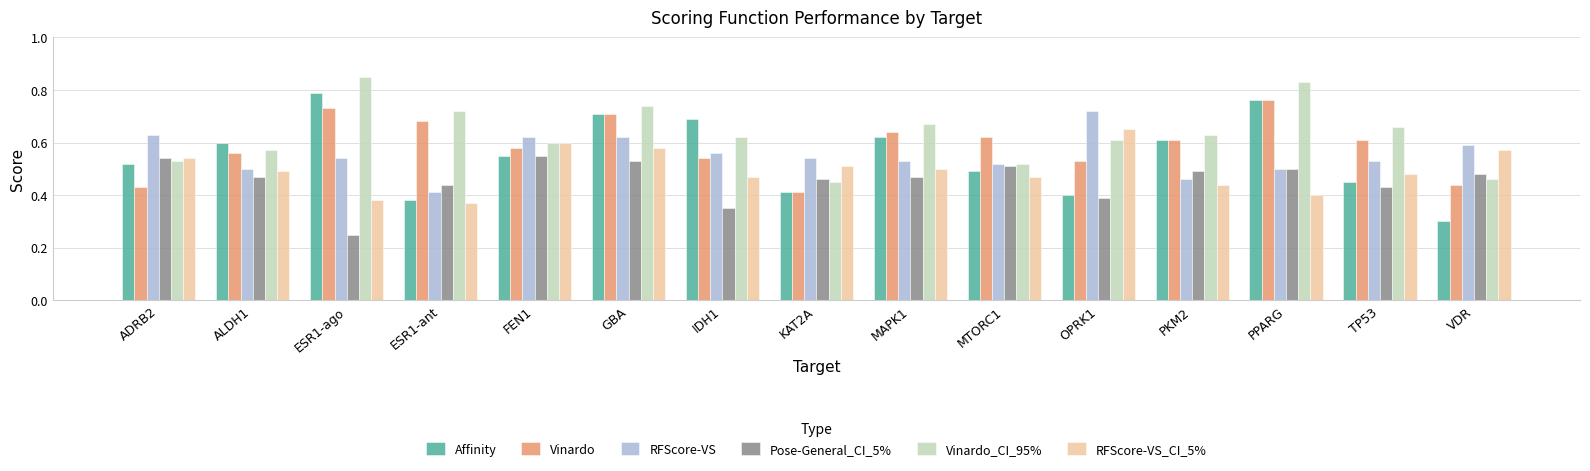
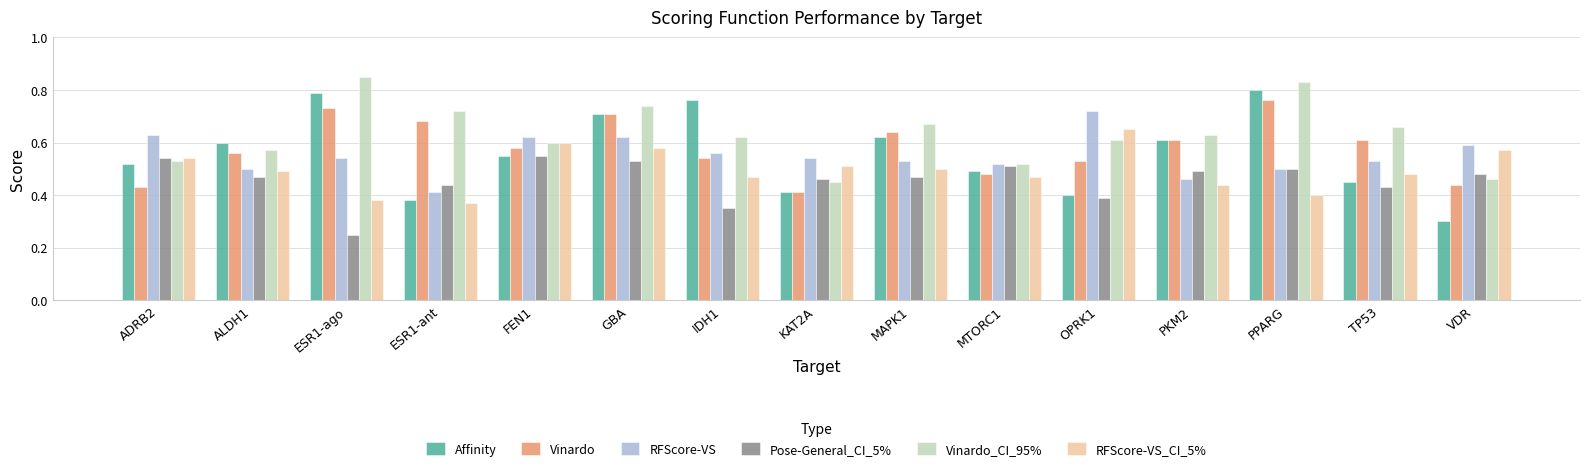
Affinity, IDH1: 0.69 -> 0.76
Vinardo, MTORC1: 0.62 -> 0.48
Affinity, PPARG: 0.76 -> 0.80
